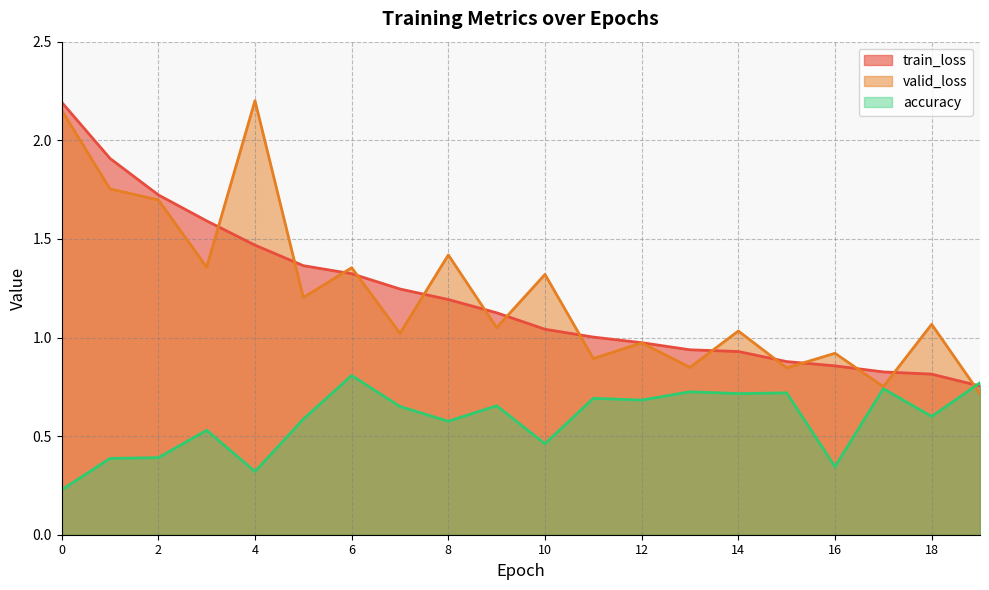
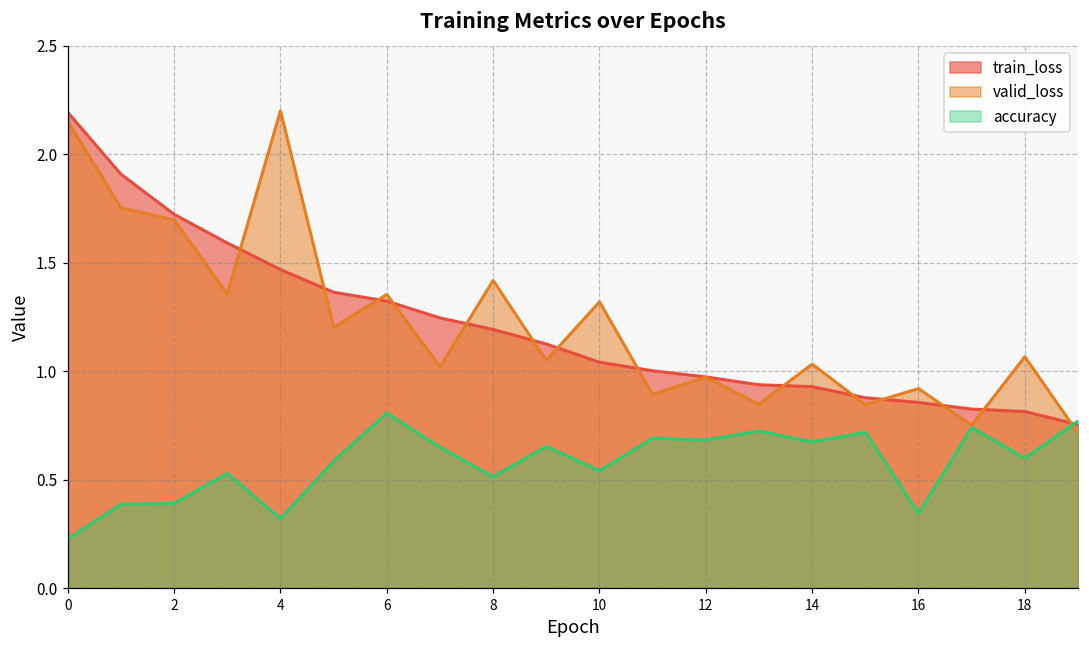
accuracy, 8: 0.58 -> 0.51
accuracy, 10: 0.46 -> 0.54
accuracy, 14: 0.72 -> 0.67
